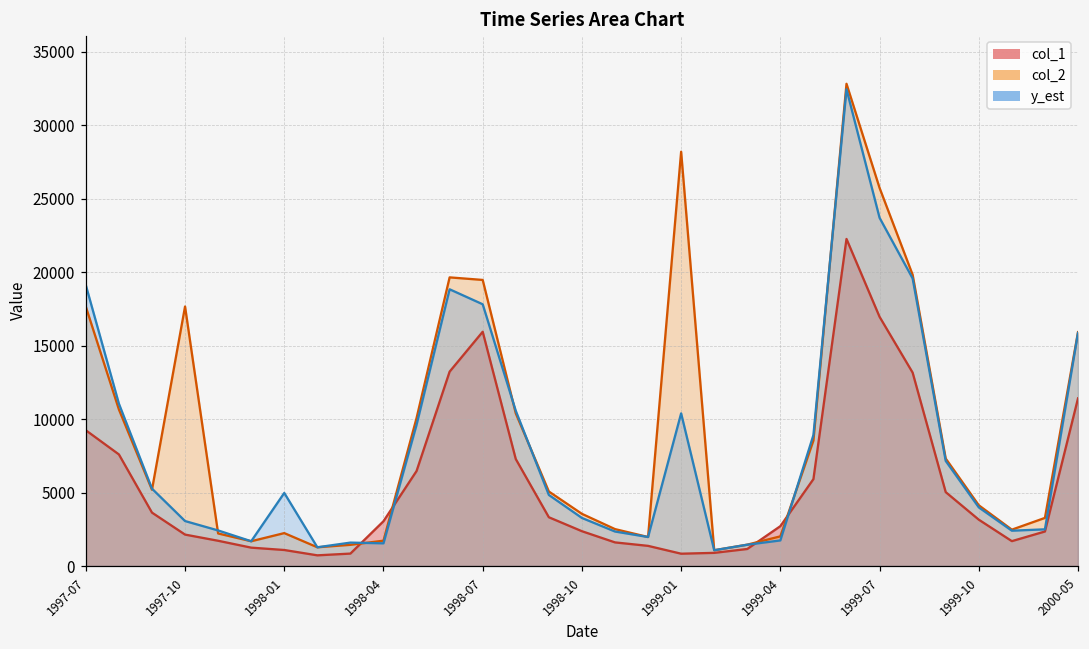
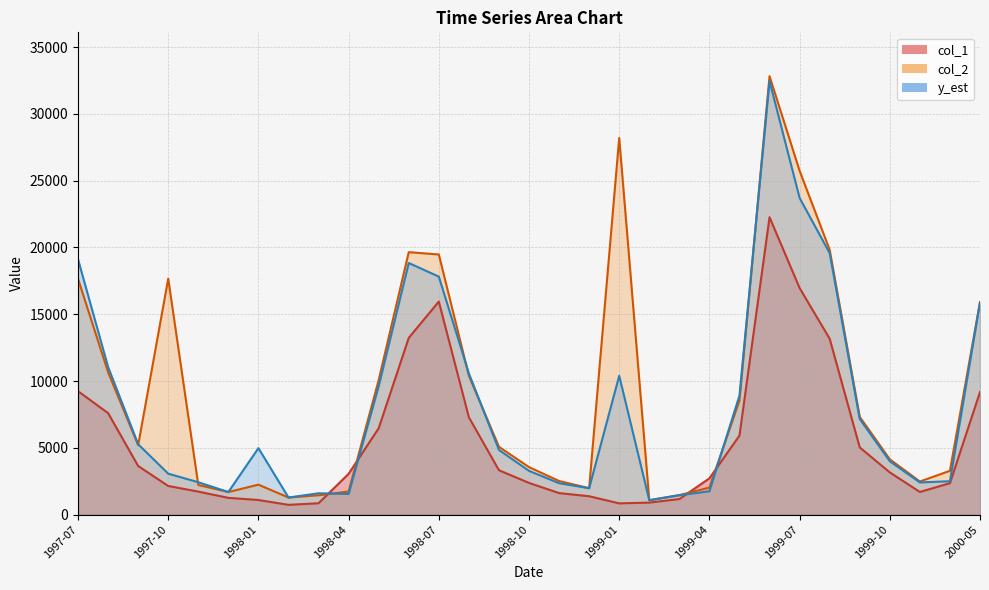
col_1, 2000-05: 11400 -> 9200
